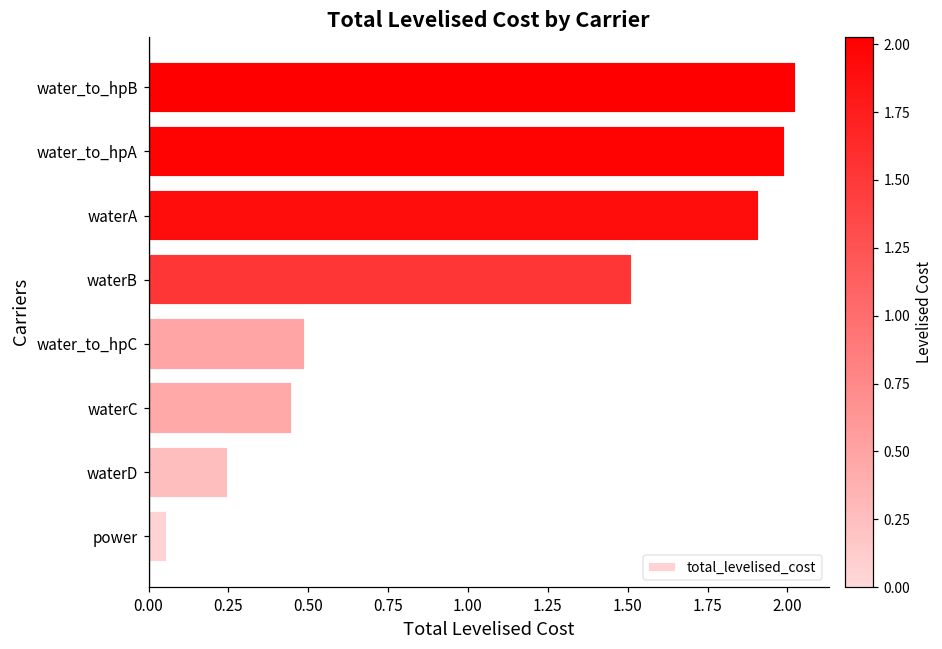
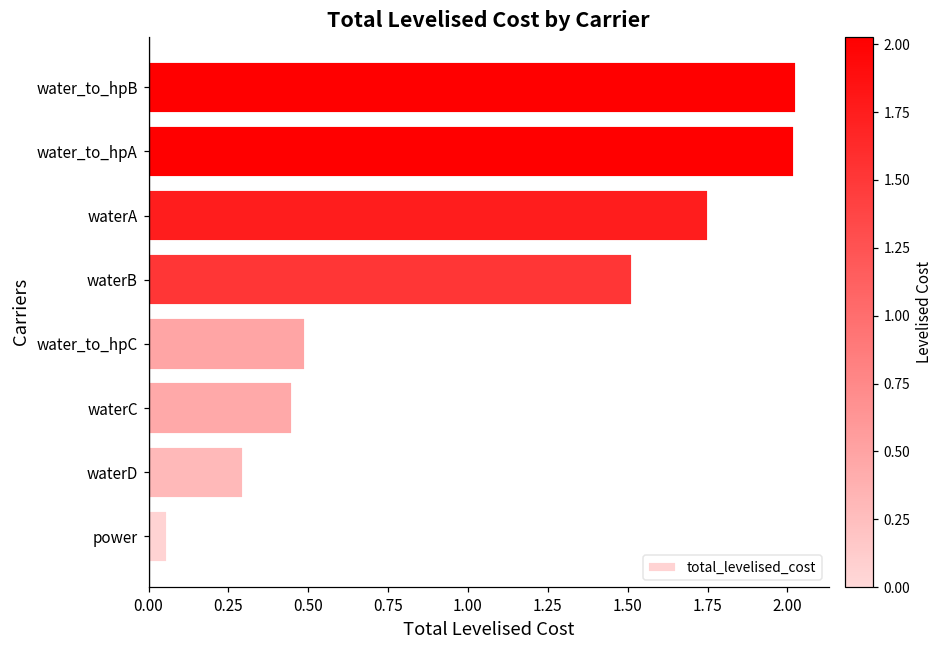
water_to_hpA: 1.99 -> 2.02
waterA: 1.91 -> 1.75
waterD: 0.25 -> 0.30
